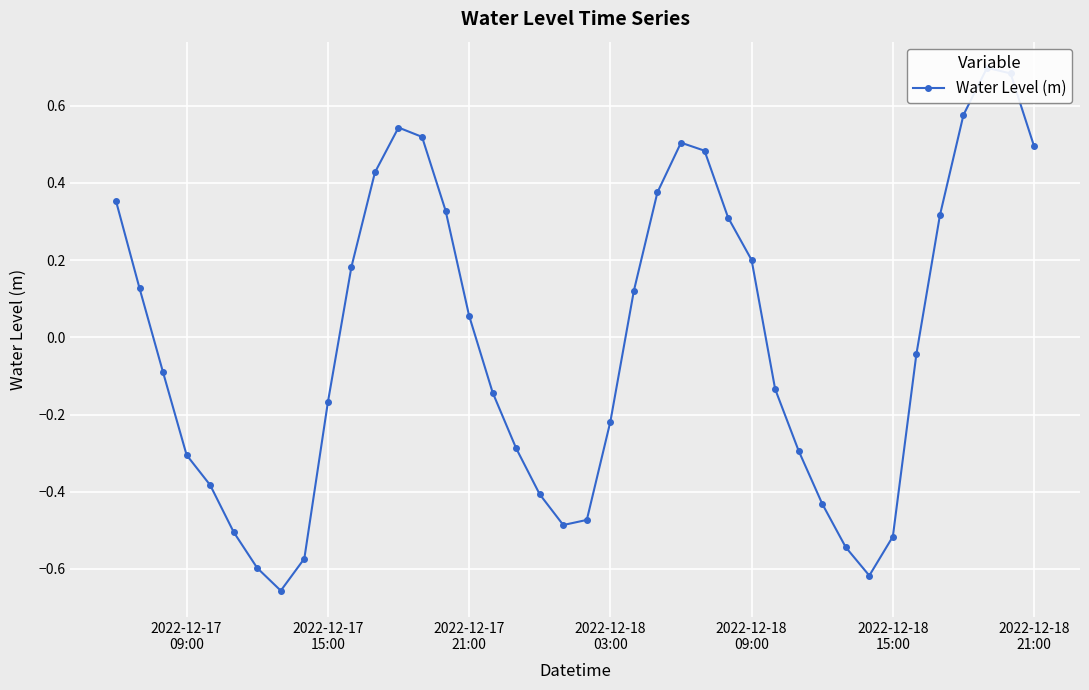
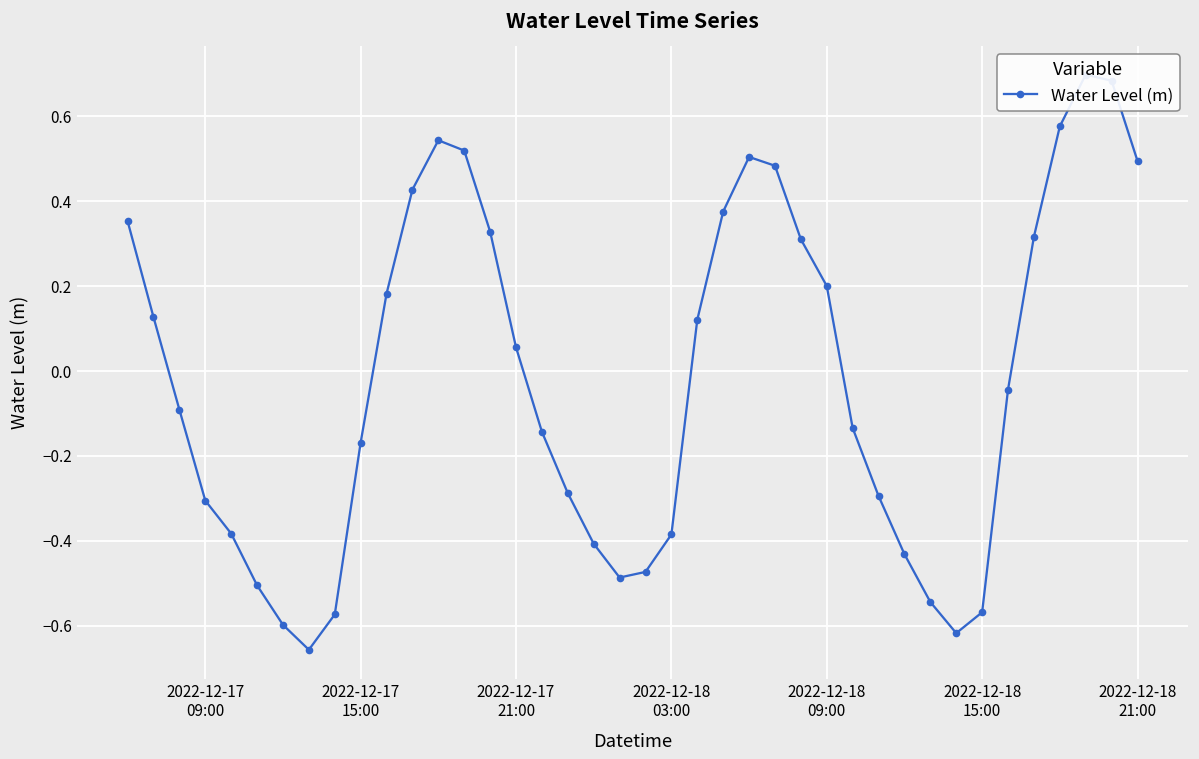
2022-12-18 03:00: -0.22 -> -0.38
2022-12-18 15:00: -0.52 -> -0.57
